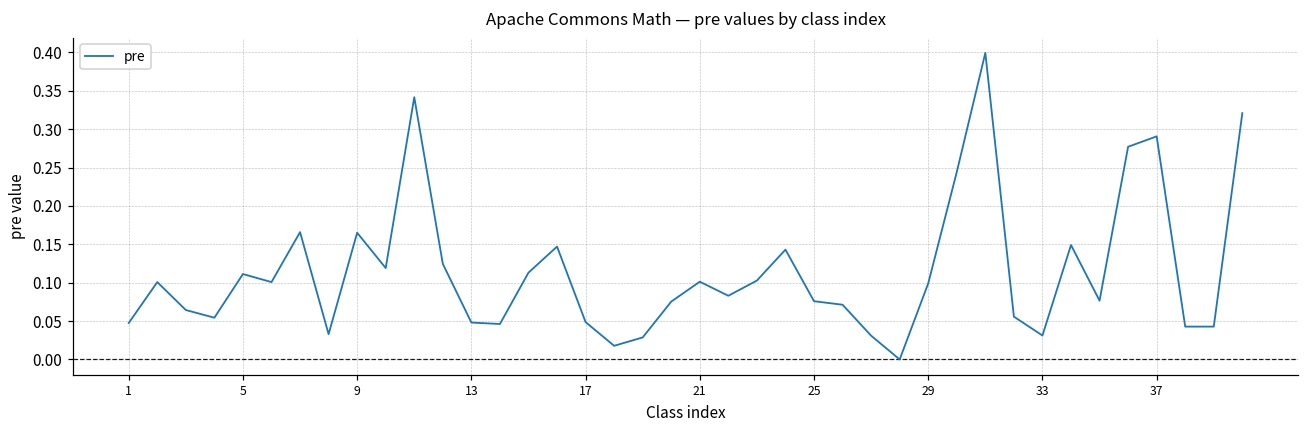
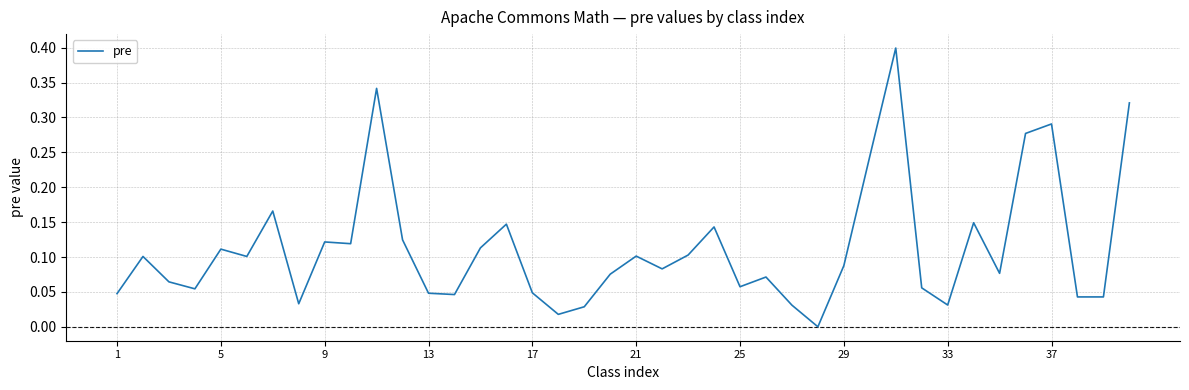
9: 0.17 -> 0.12
25: 0.08 -> 0.06
29: 0.10 -> 0.09
